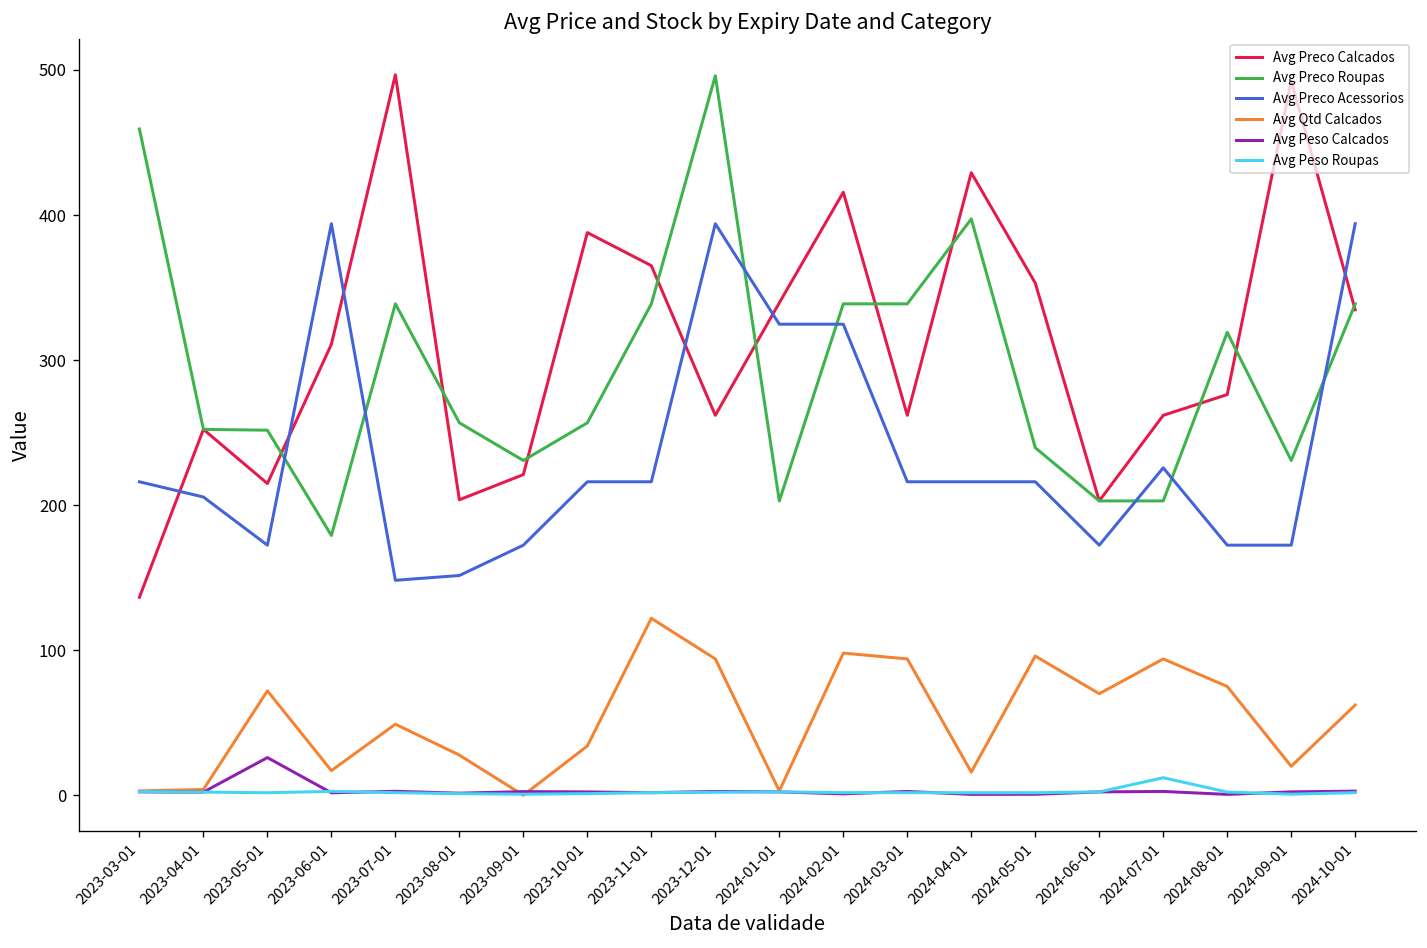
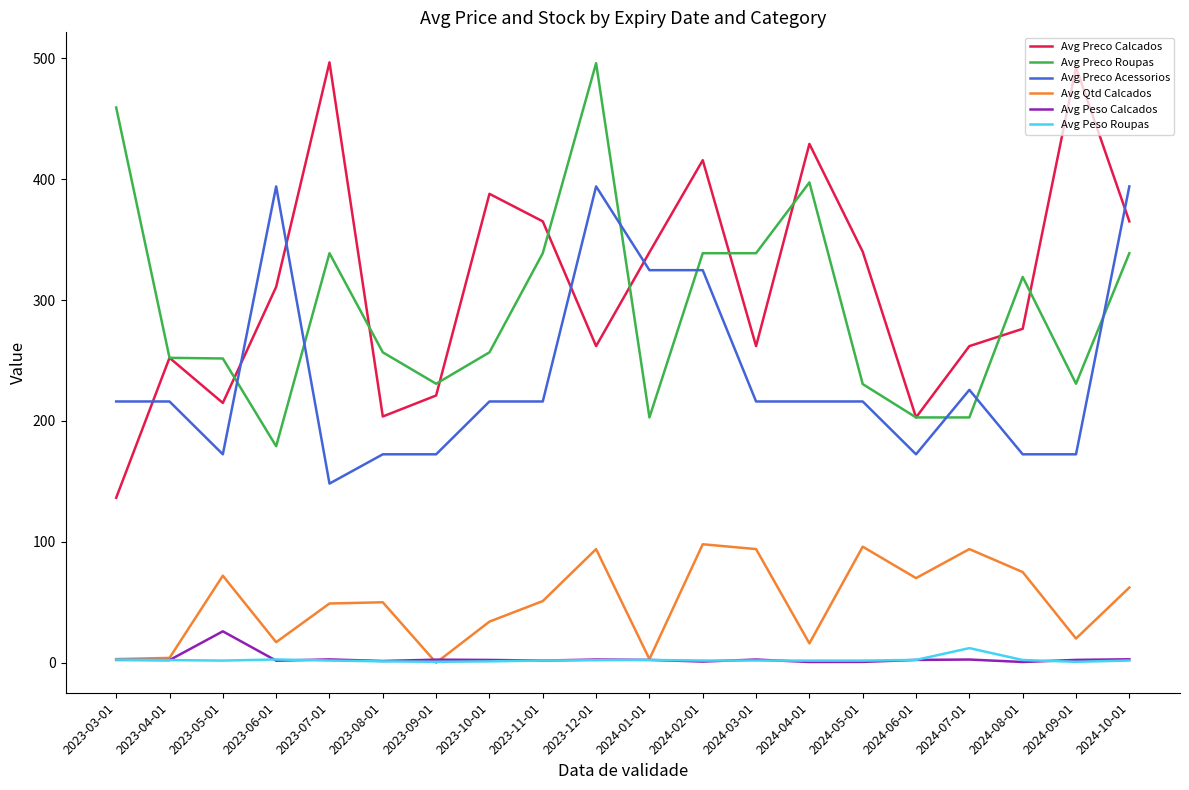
Avg Preco Acessorios, 2023-04-01: 206 -> 216
Avg Preco Acessorios, 2023-08-01: 151 -> 172
Avg Qtd Calcados, 2023-08-01: 28 -> 50
Avg Qtd Calcados, 2023-11-01: 122 -> 51
Avg Preco Calcados, 2024-05-01: 353 -> 340
Avg Preco Roupas, 2024-05-01: 240 -> 231
Avg Preco Calcados, 2024-10-01: 335 -> 365
